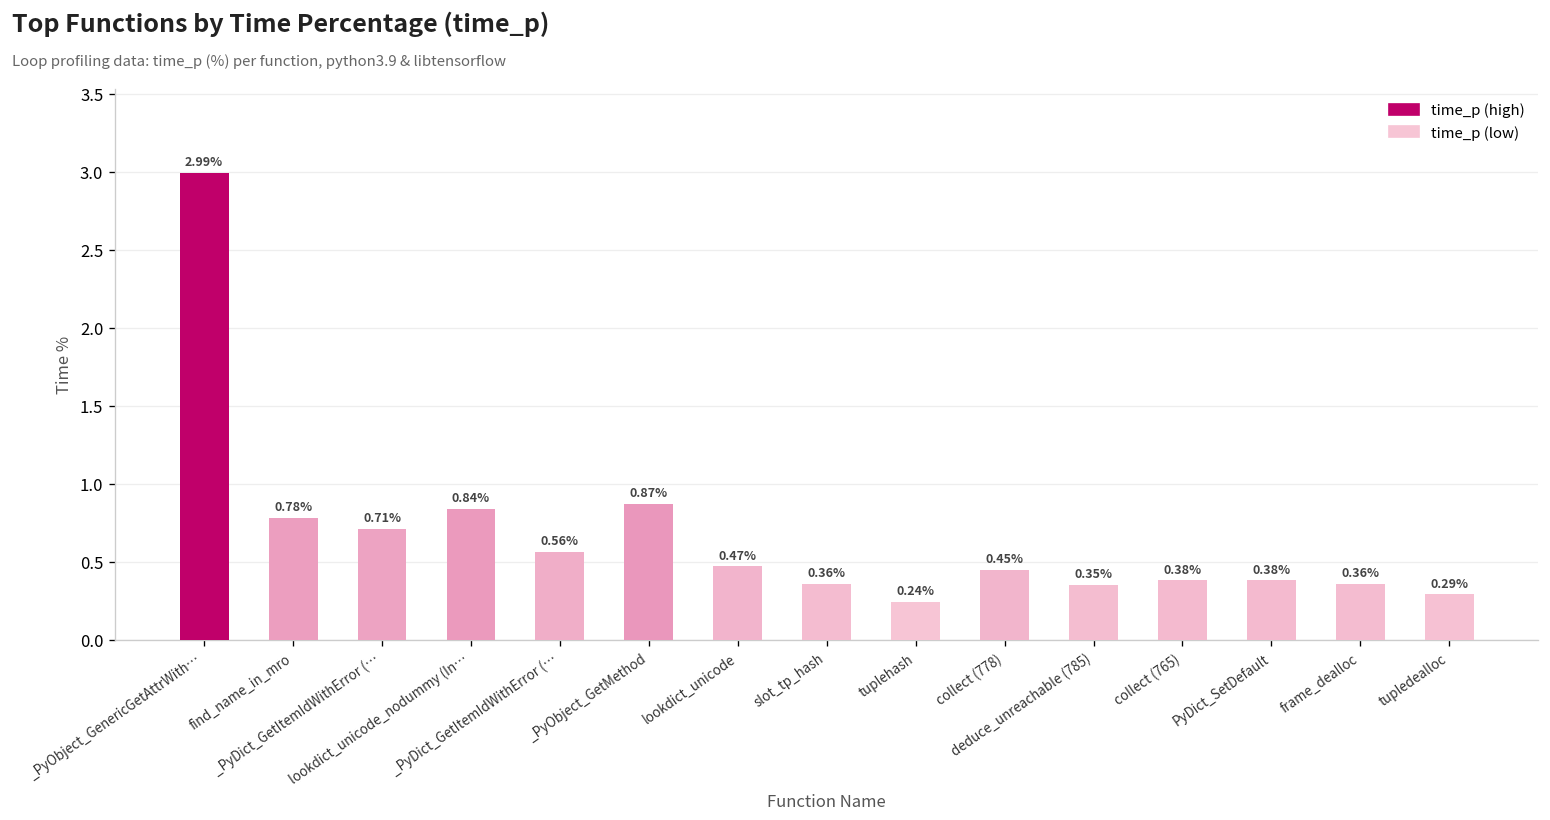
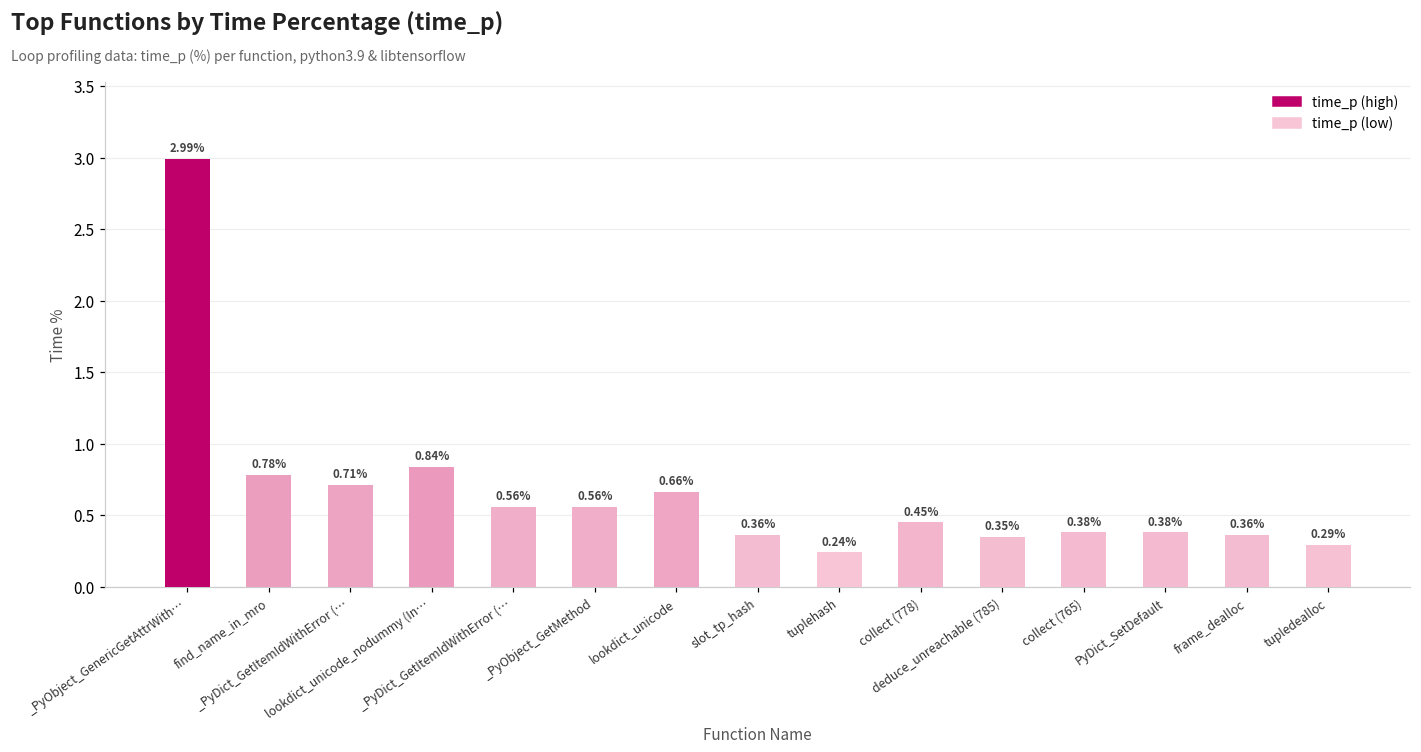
_PyObject_GetMethod: 0.87% -> 0.56%
lookdict_unicode: 0.47% -> 0.66%
